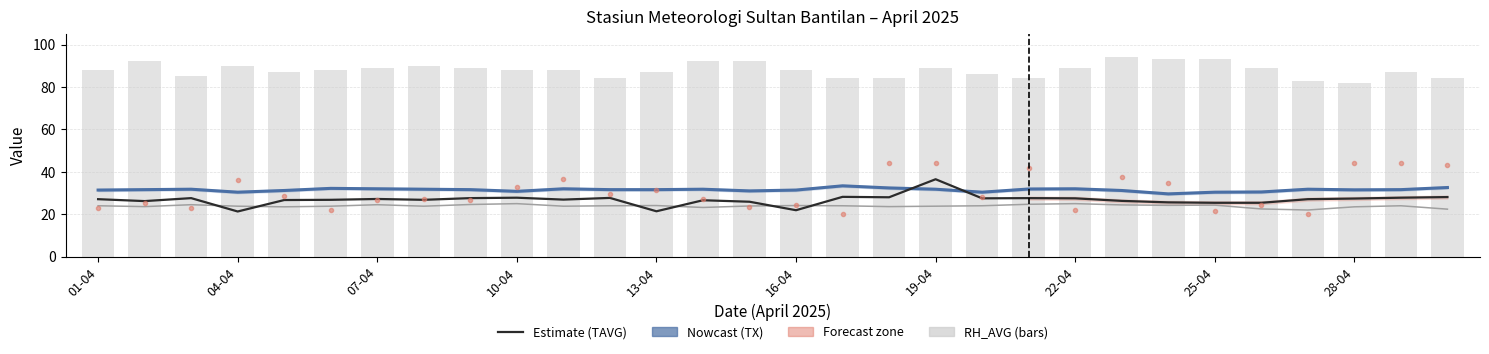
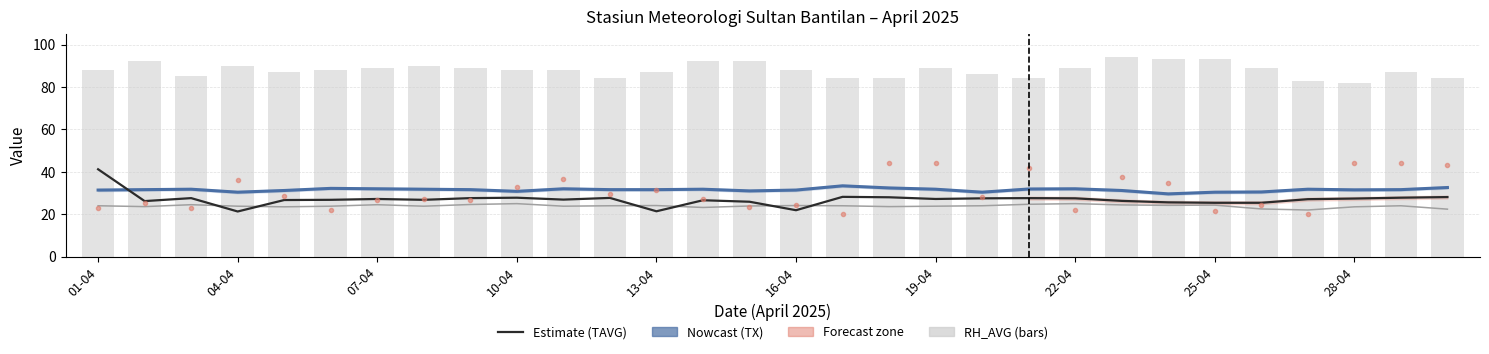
Estimate (TAVG), 01-04: 27 -> 41
Estimate (TAVG), 19-04: 37 -> 27
